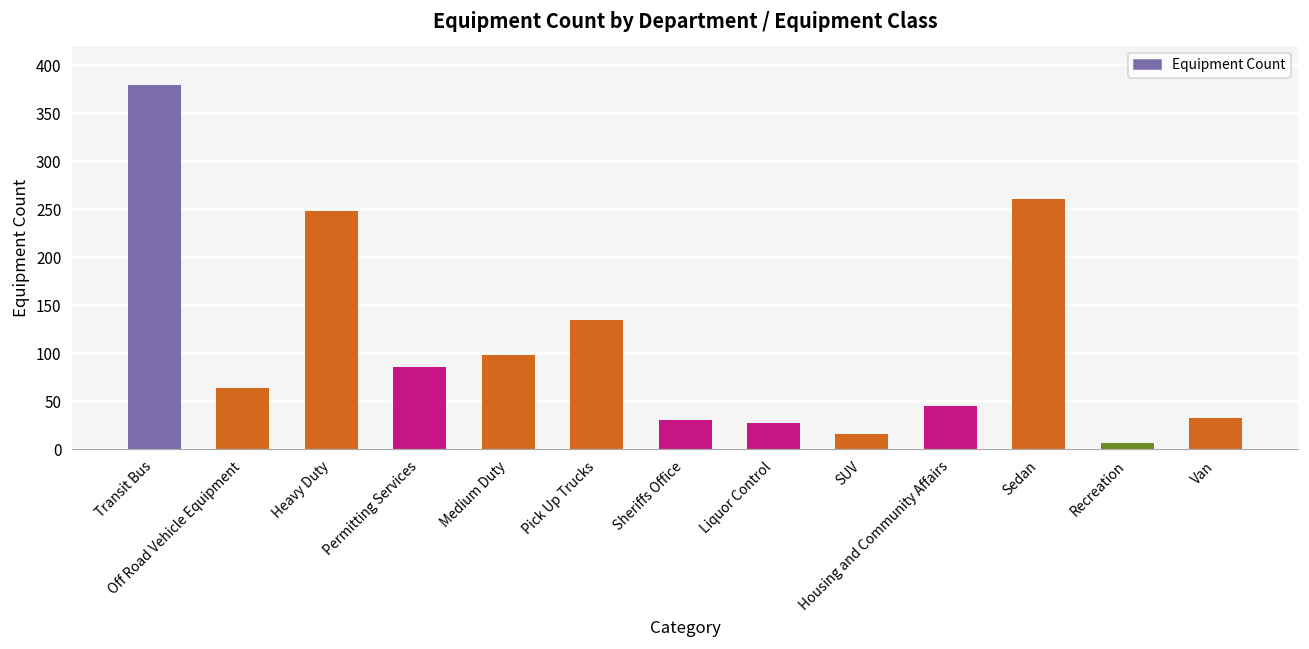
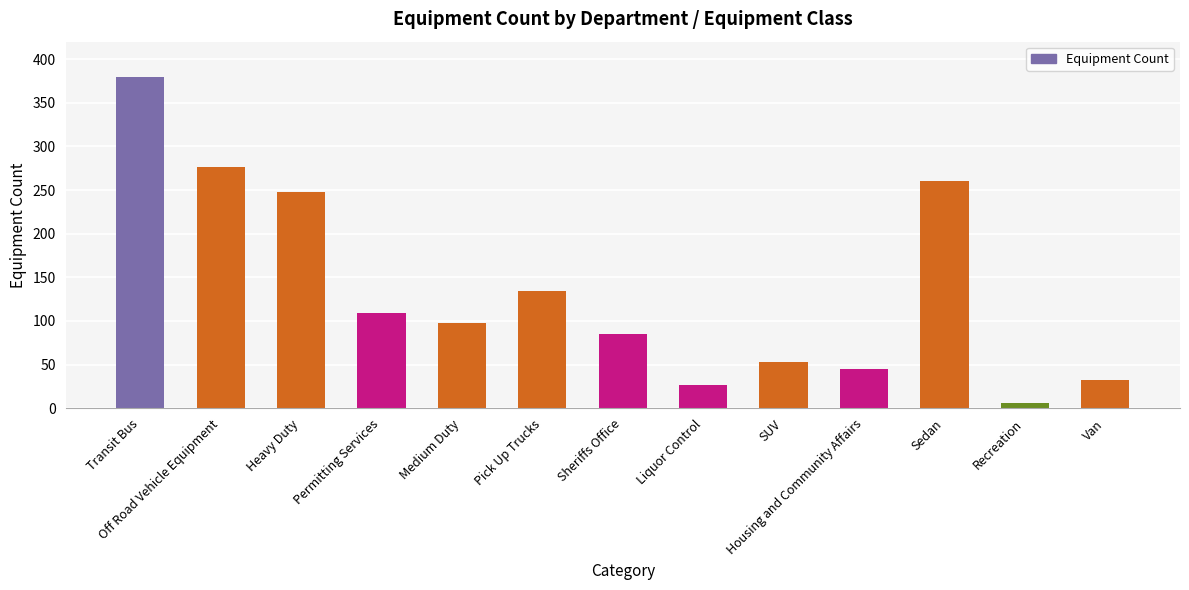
Off Road Vehicle Equipment: 60 -> 280
Permitting Services: 90 -> 110
Sheriffs Office: 30 -> 90
SUV: 20 -> 50
